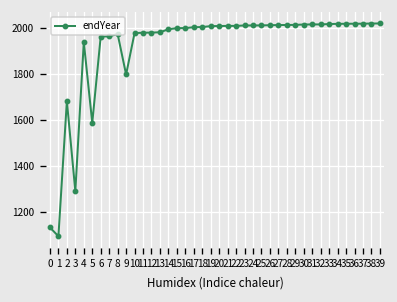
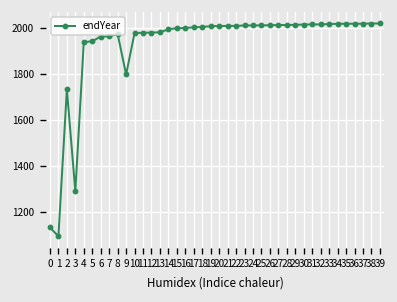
2: 1680 -> 1730
5: 1590 -> 1940
